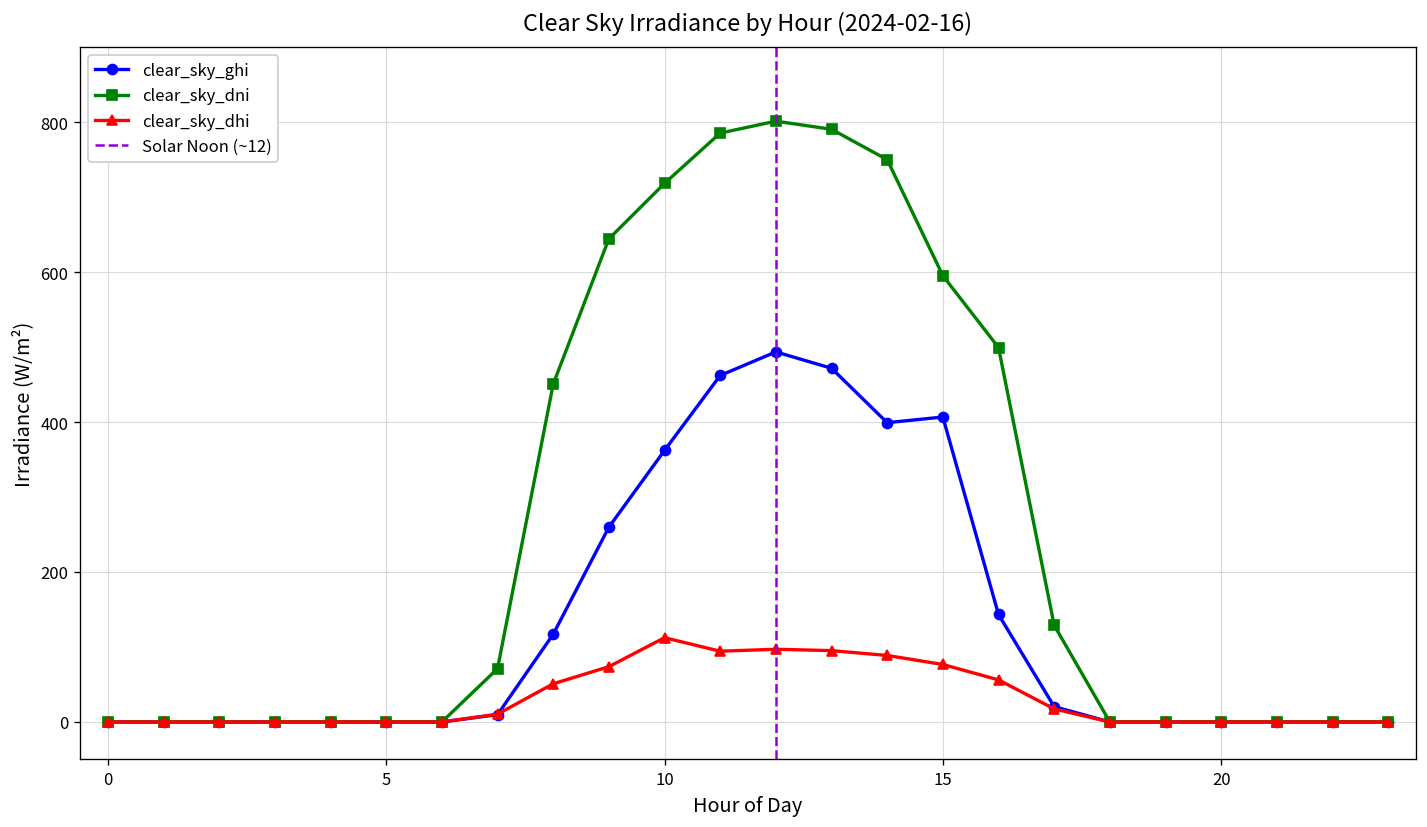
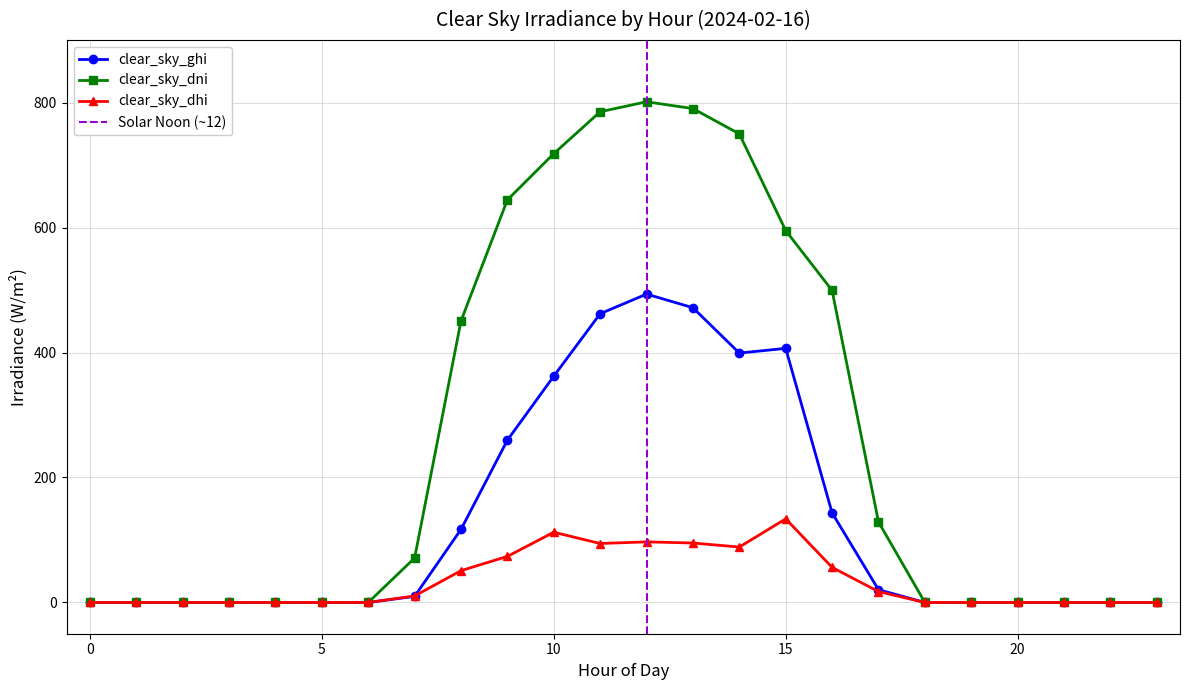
clear_sky_dhi, 15: 80 -> 130
